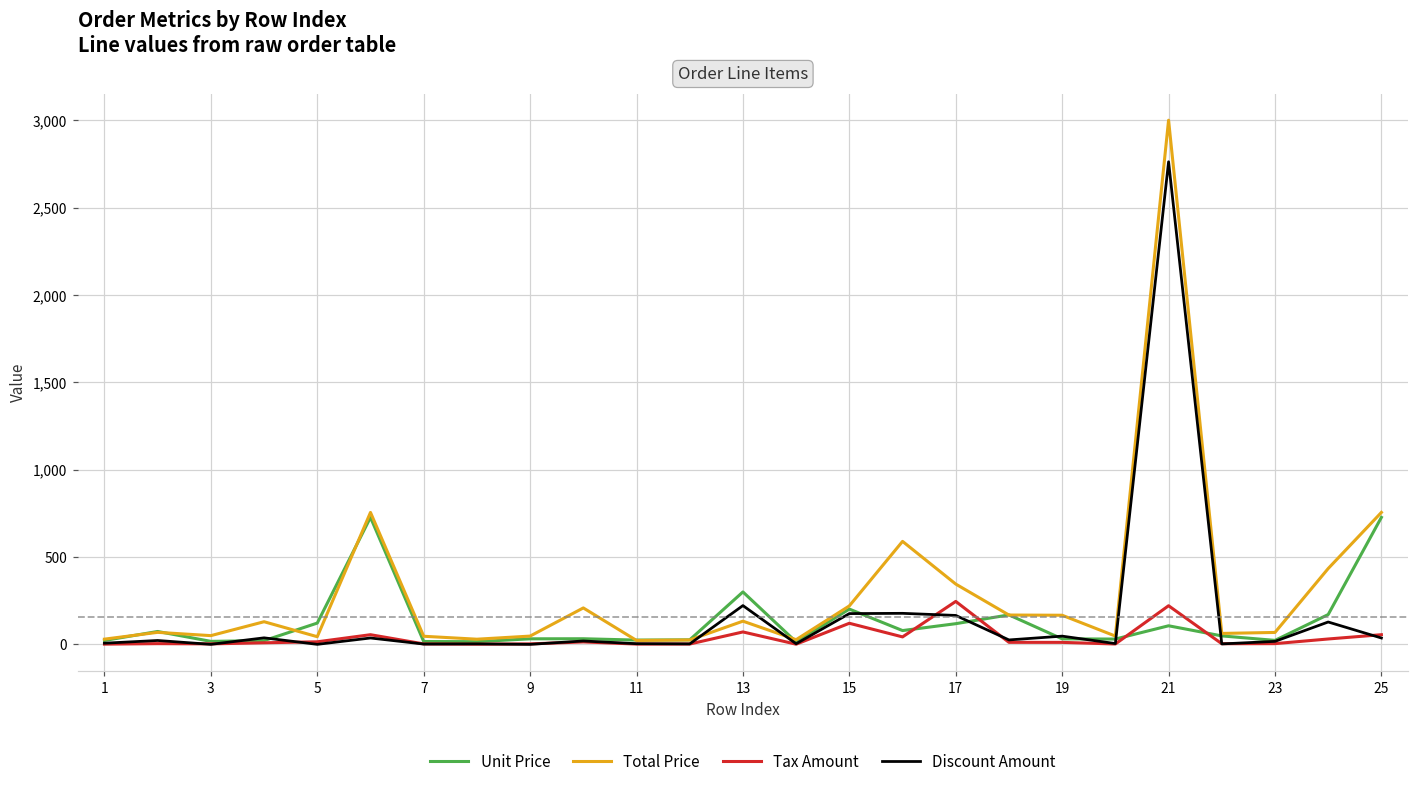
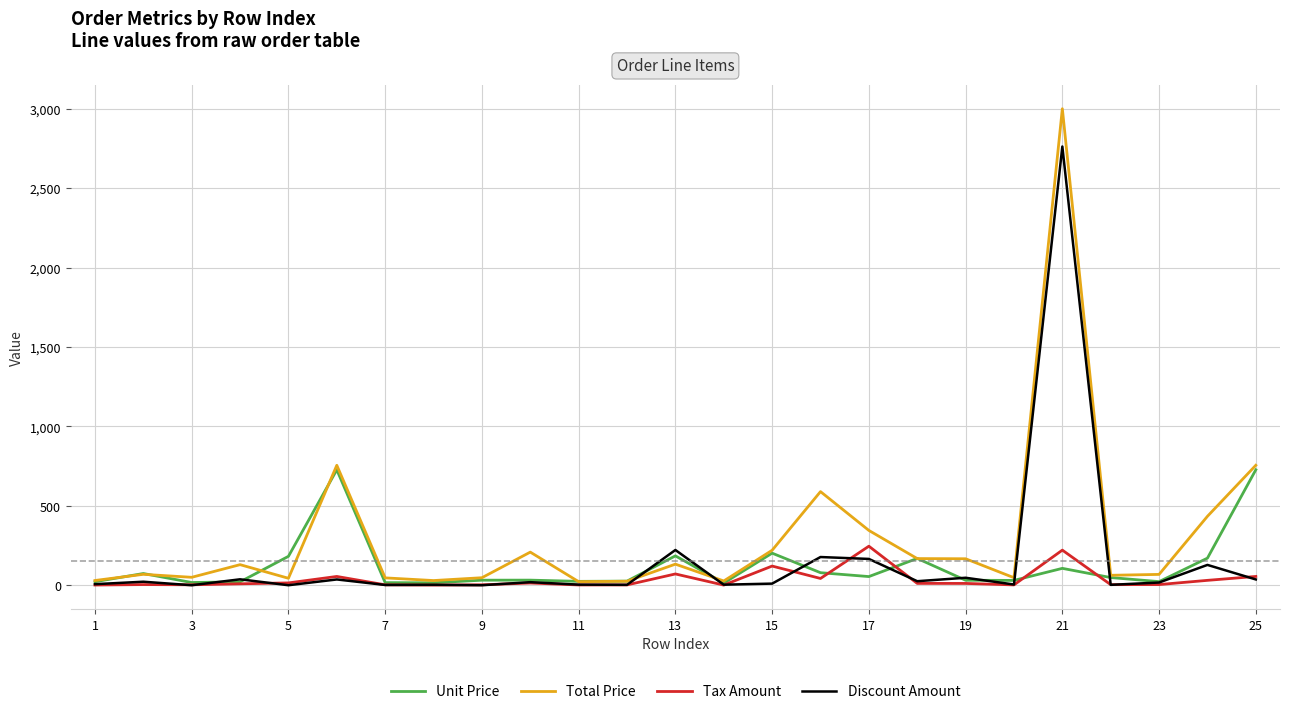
Unit Price, 5: 120 -> 180
Unit Price, 13: 300 -> 180
Discount Amount, 15: 180 -> 10
Unit Price, 17: 120 -> 50
